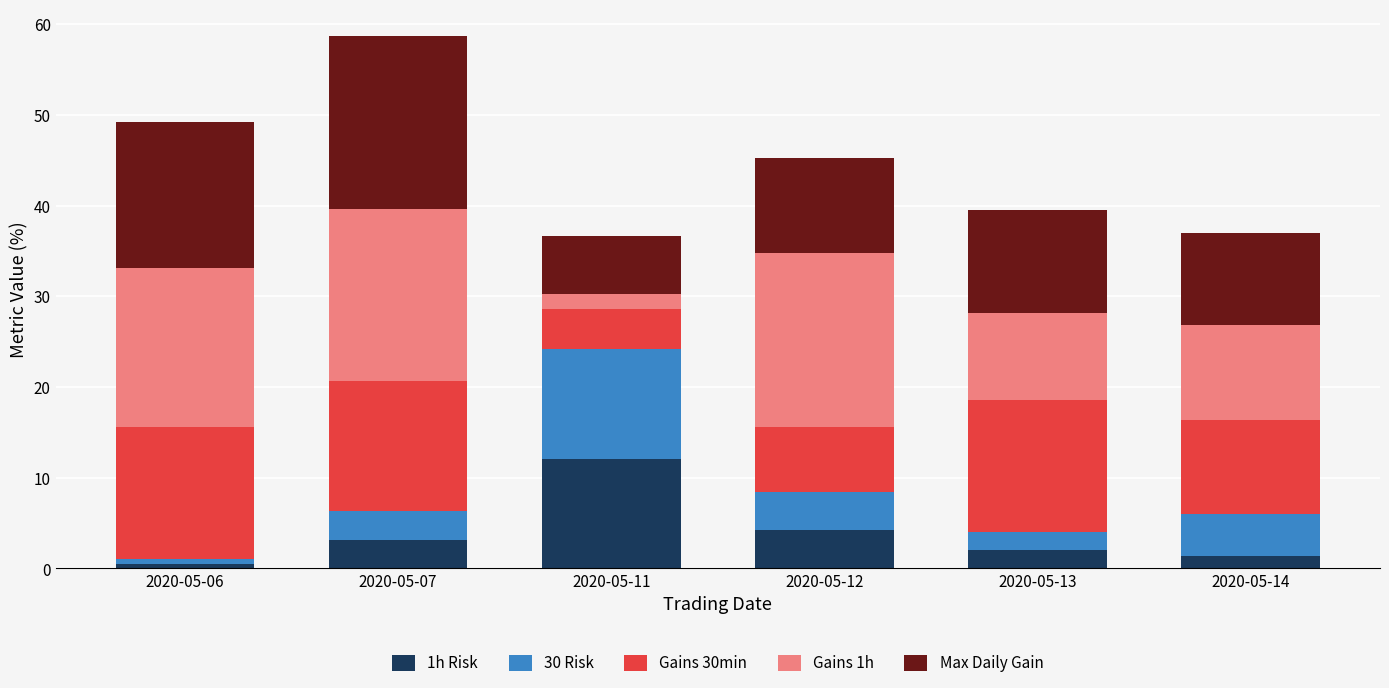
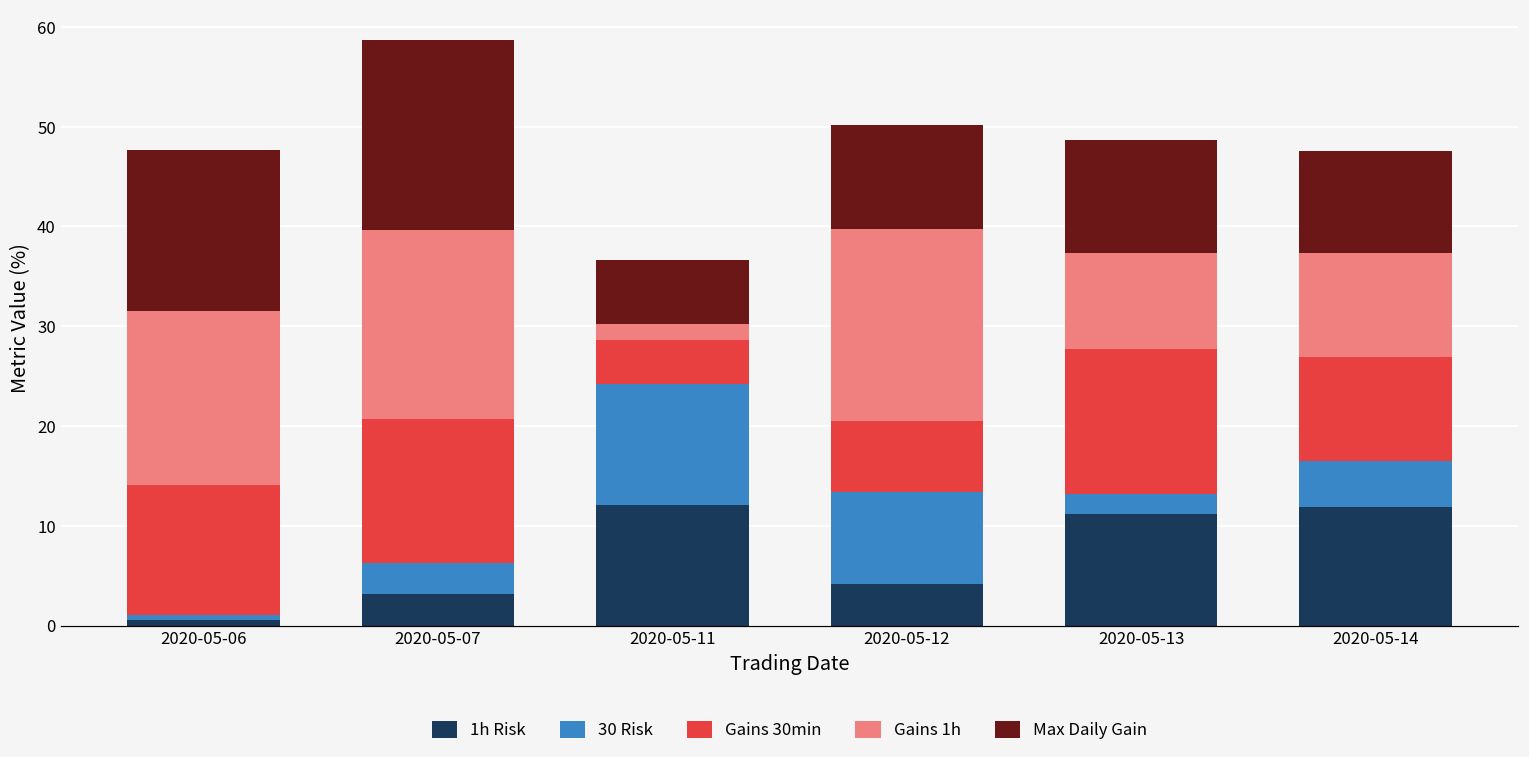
Gains 30min, 2020-05-06: 15 -> 13
30 Risk, 2020-05-12: 4 -> 9
1h Risk, 2020-05-13: 2 -> 11
1h Risk, 2020-05-14: 1 -> 12
